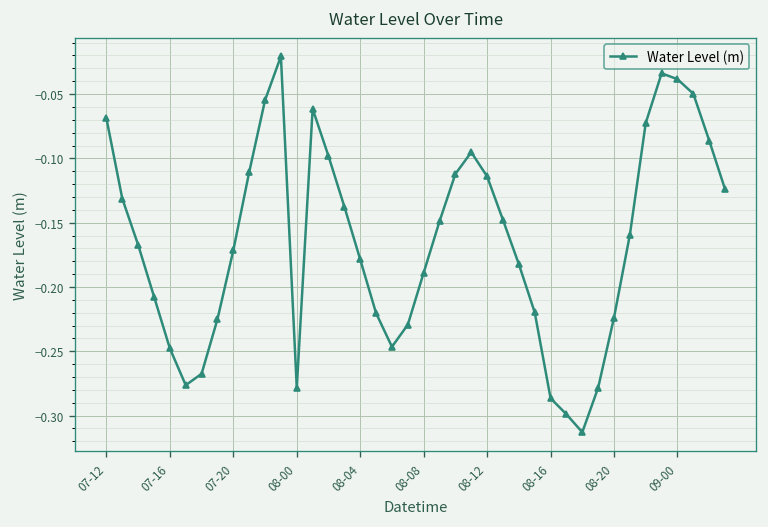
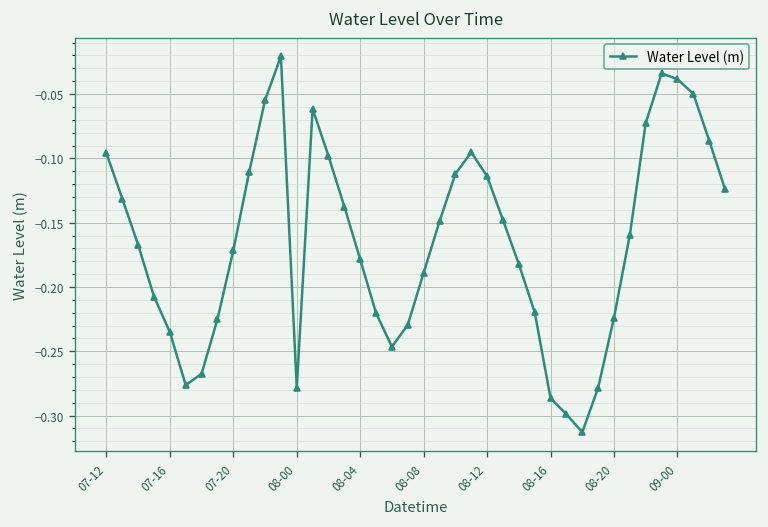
07-12: -0.069 -> -0.096
07-16: -0.248 -> -0.235
